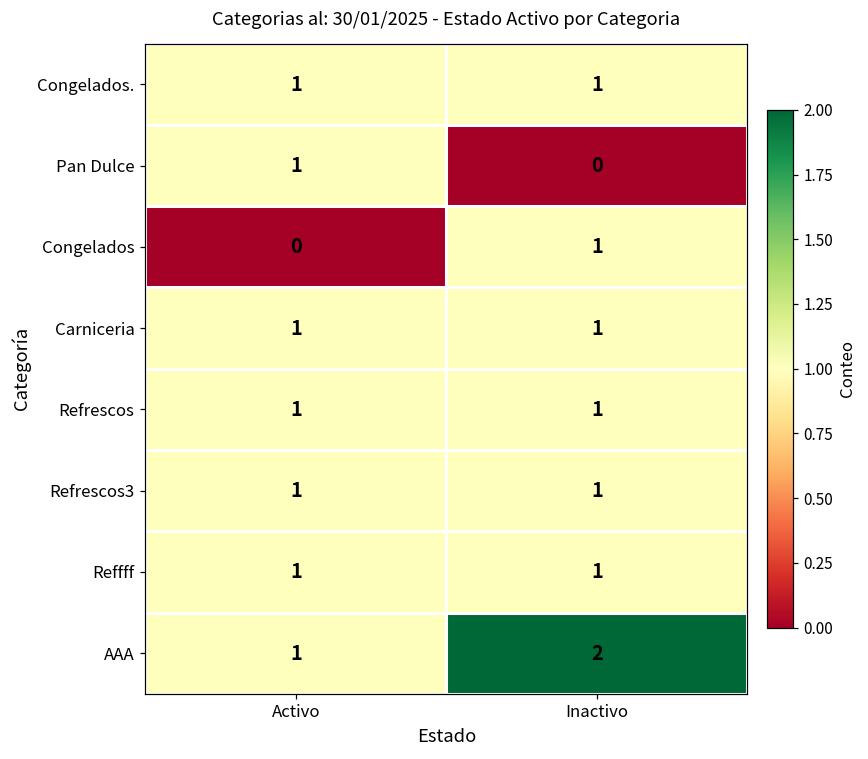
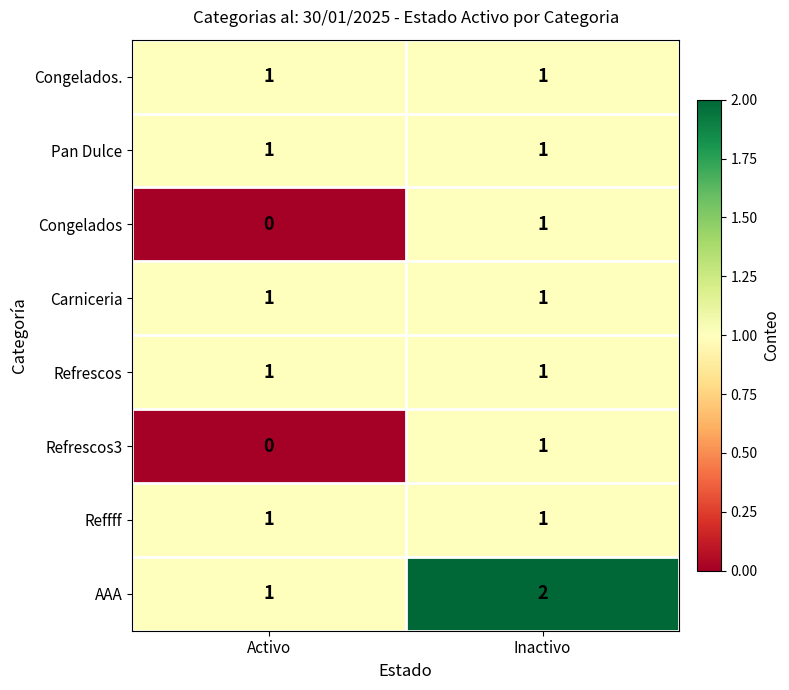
Pan Dulce, Inactivo: 0 -> 1
Refrescos3, Activo: 1 -> 0
